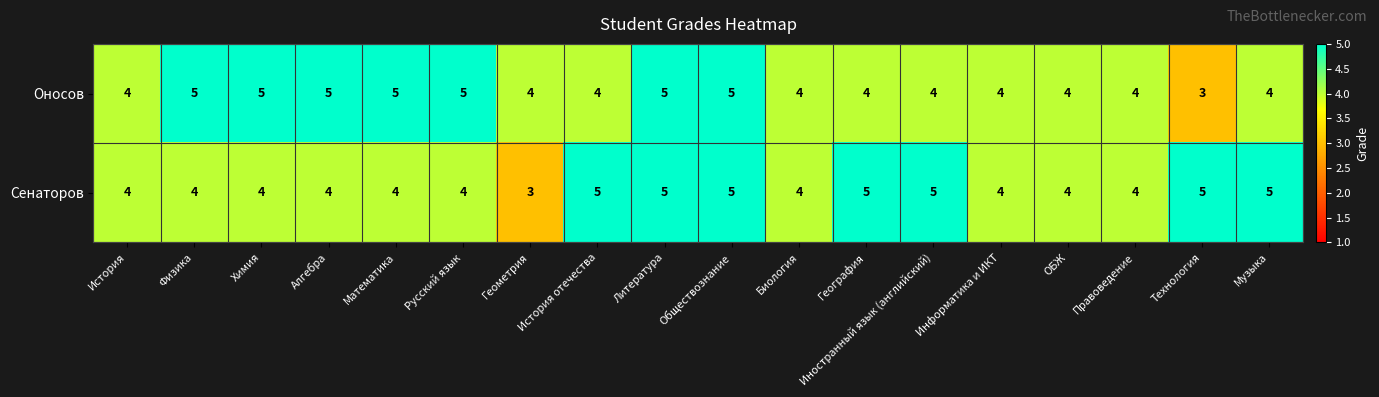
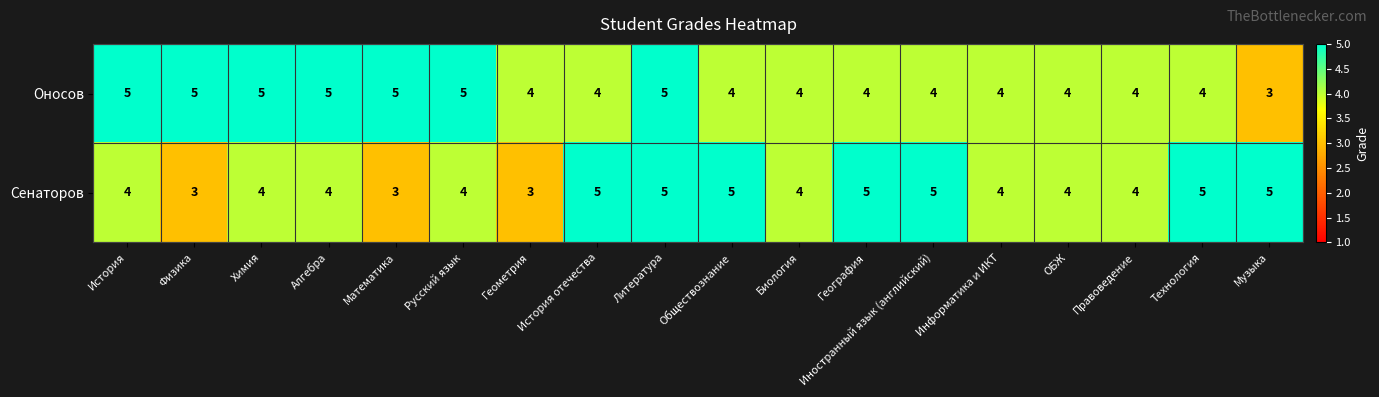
Оносов, История: 4 -> 5
Оносов, Обществознание: 5 -> 4
Оносов, Технология: 3 -> 4
Оносов, Музыка: 4 -> 3
Сенаторов, Физика: 4 -> 3
Сенаторов, Математика: 4 -> 3
